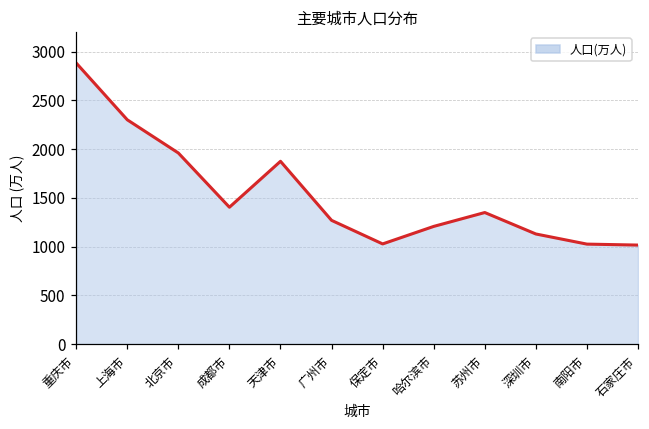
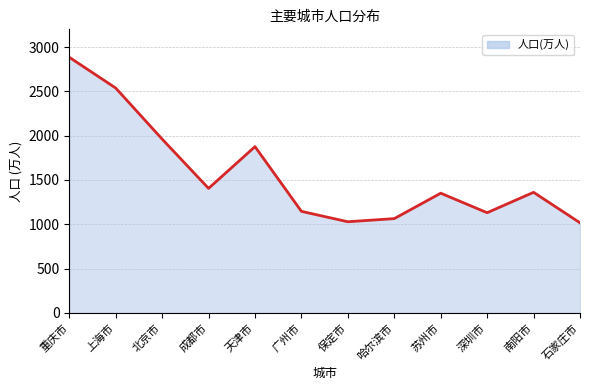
上海市: 2300 -> 2500
广州市: 1300 -> 1100
哈尔滨市: 1200 -> 1100
南阳市: 1000 -> 1400
